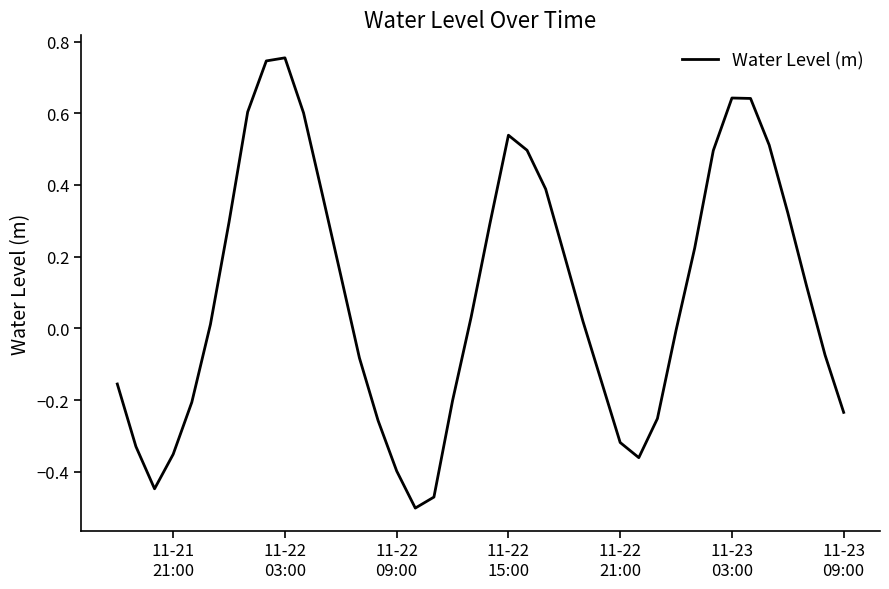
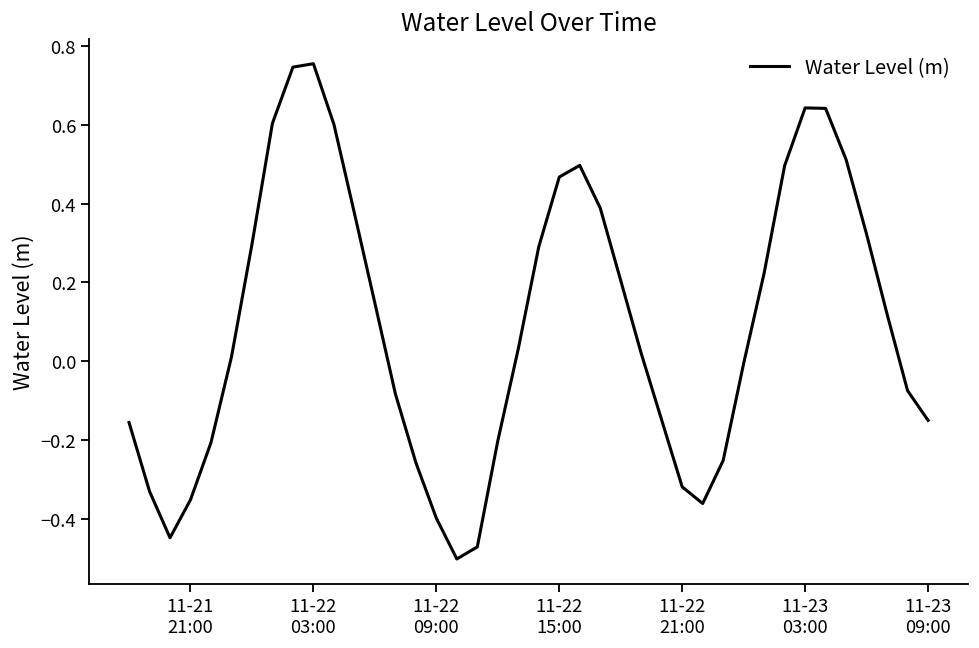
11-22 15:00: 0.54 -> 0.47
11-23 09:00: -0.23 -> -0.15
